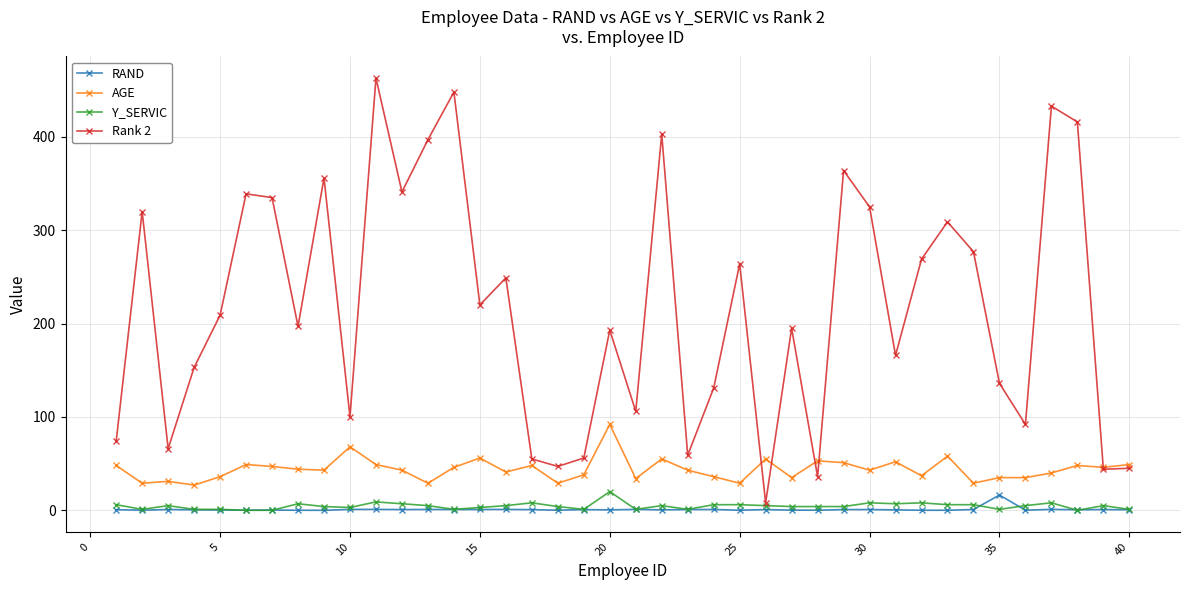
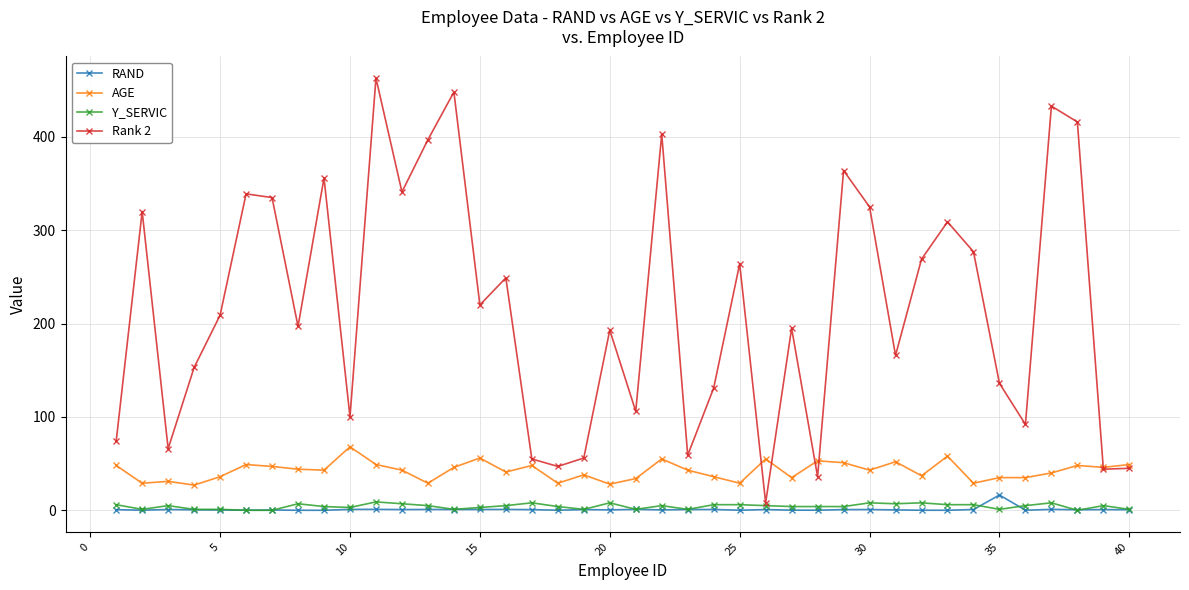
AGE, 20: 90 -> 30
Y_SERVIC, 20: 20 -> 10
